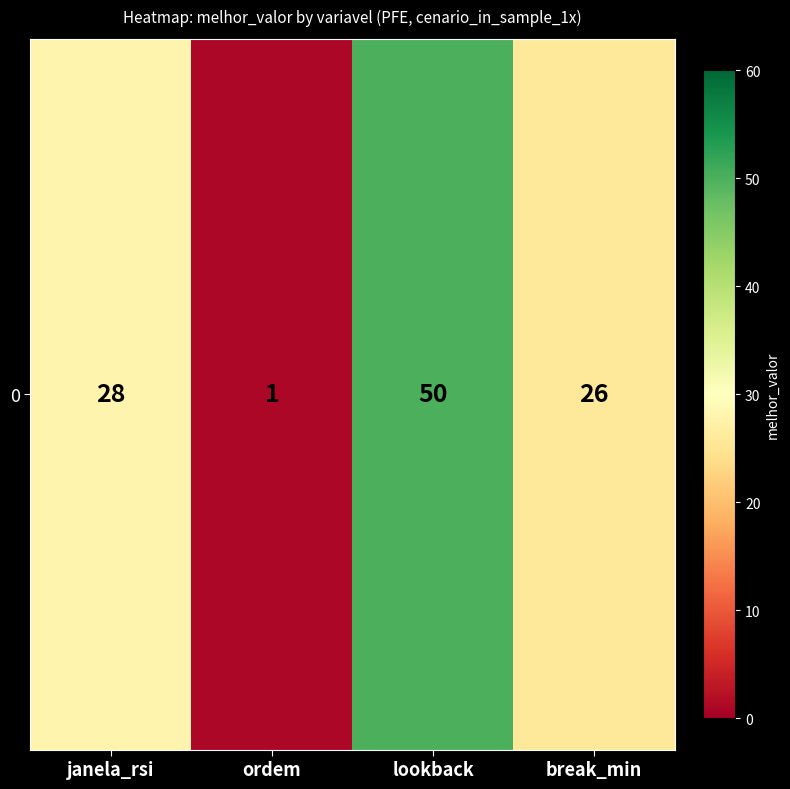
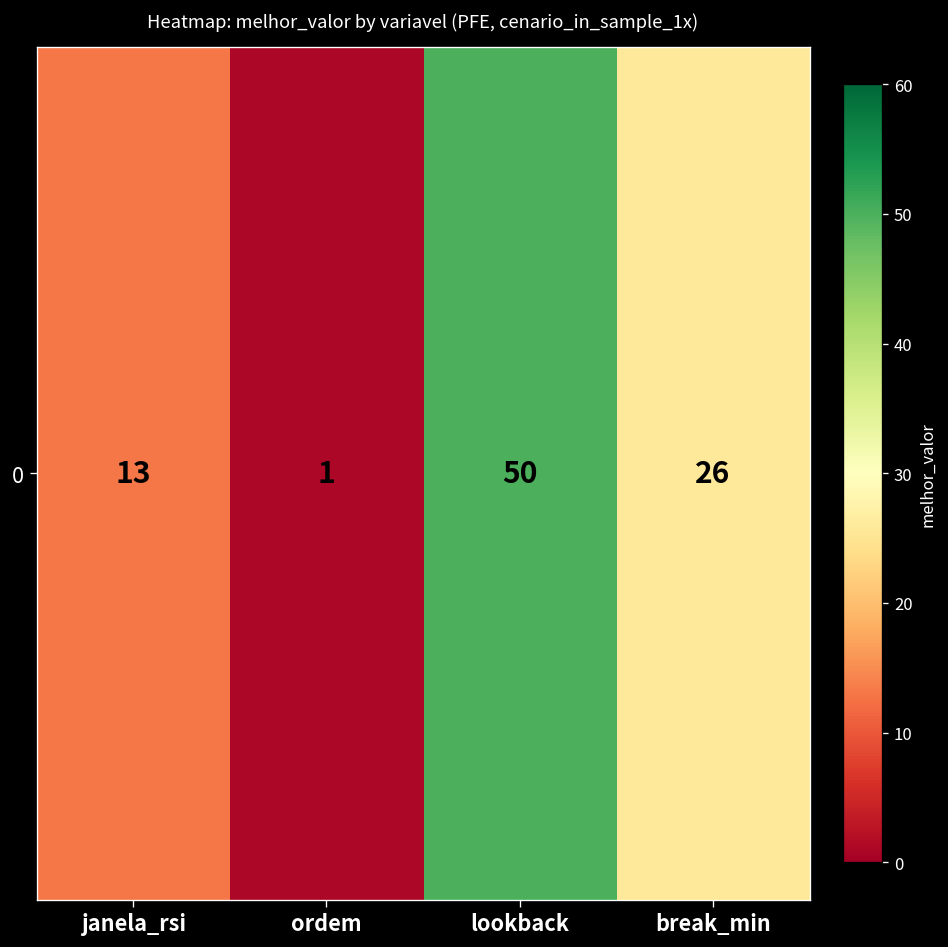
0, janela_rsi: 28 -> 13
